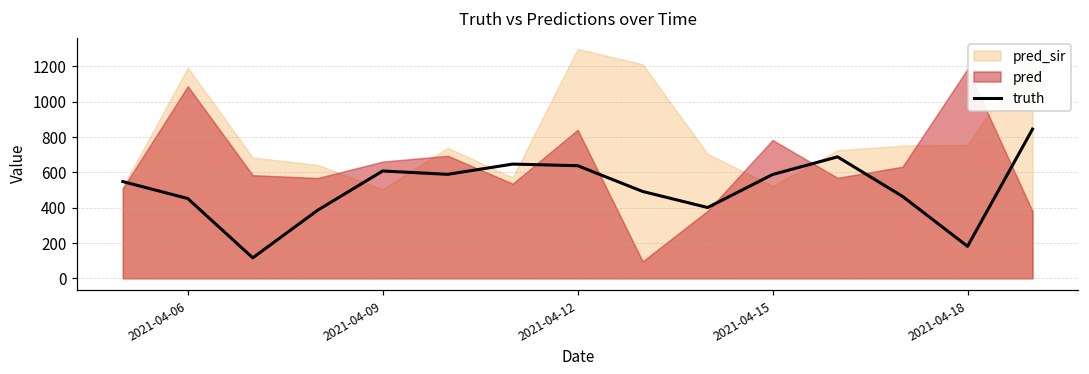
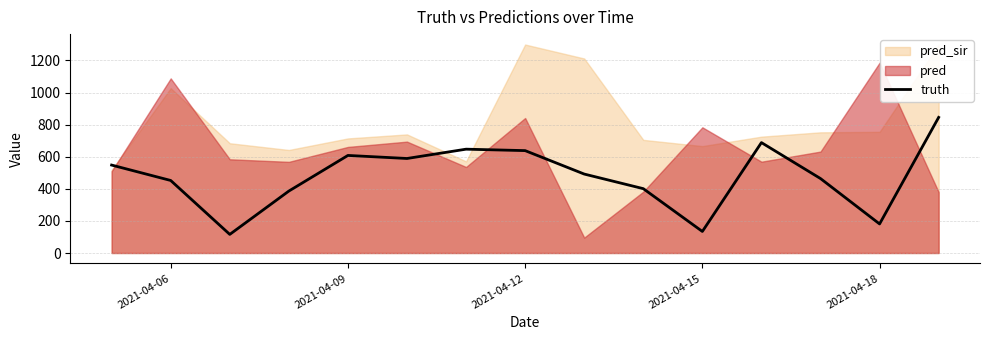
pred_sir, 2021-04-06: 1190 -> 1030
pred_sir, 2021-04-09: 500 -> 710
truth, 2021-04-15: 590 -> 130
pred_sir, 2021-04-15: 520 -> 670
